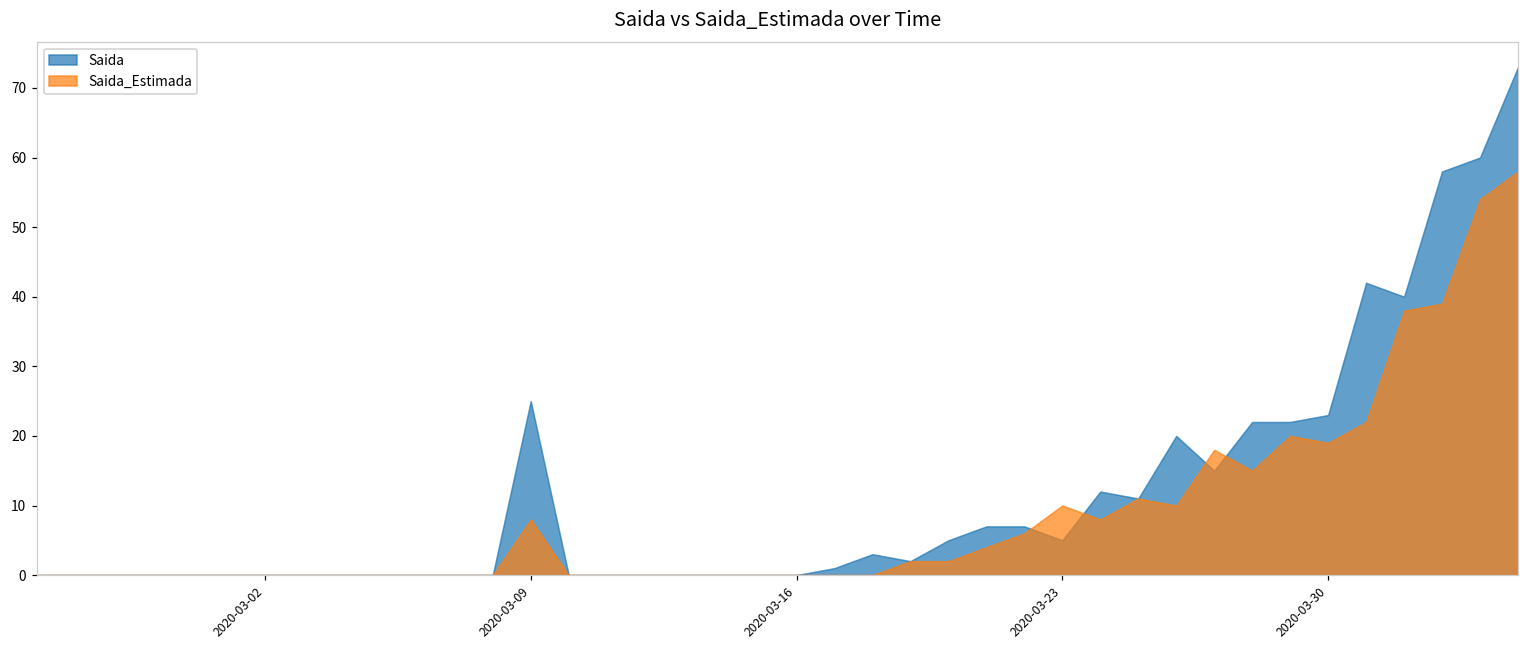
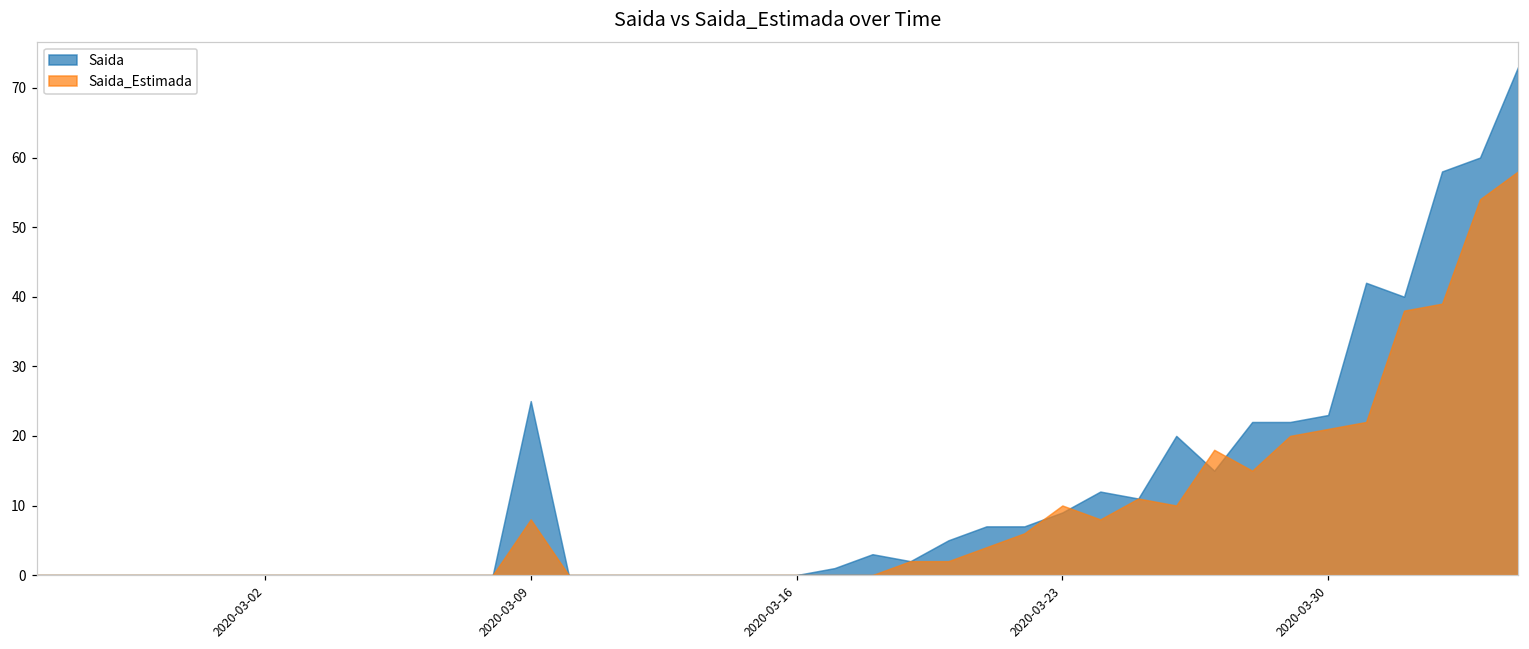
Saida, 2020-03-23: 5 -> 9
Saida_Estimada, 2020-03-30: 19 -> 21
